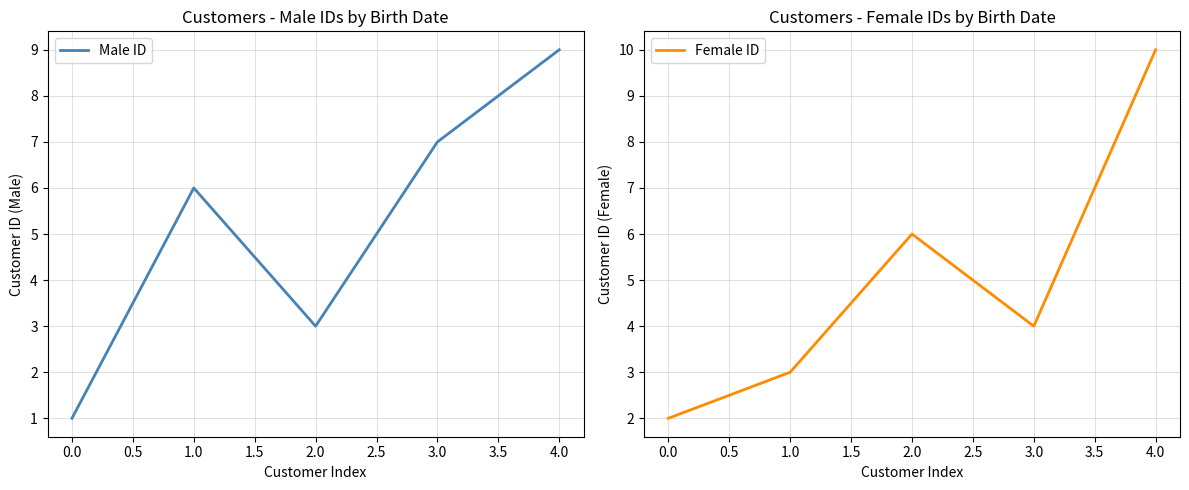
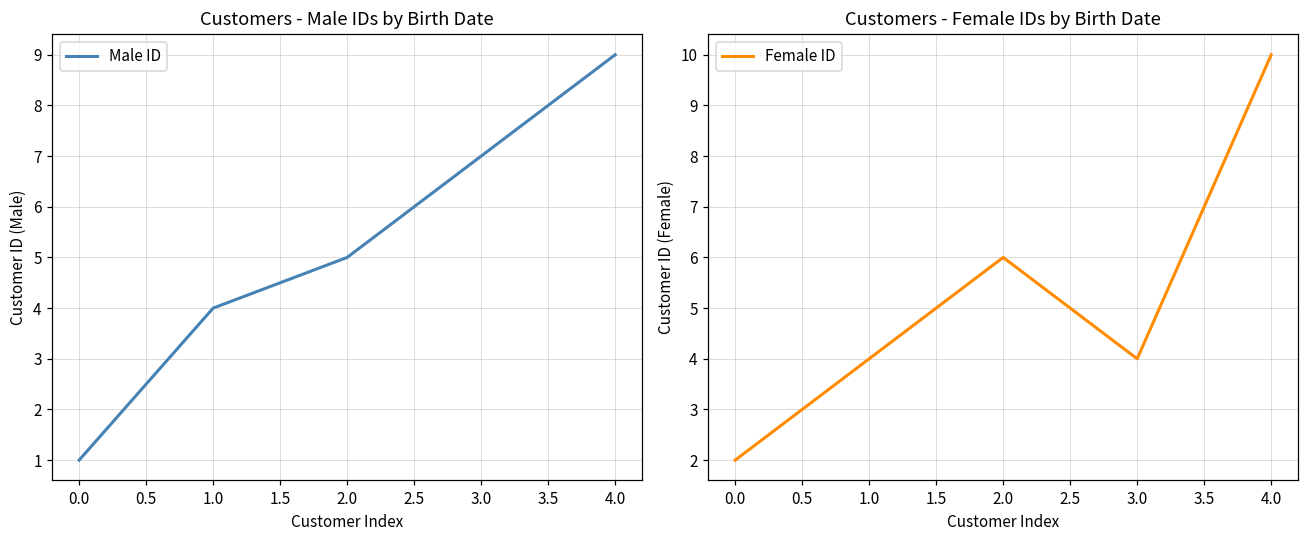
Customers - Male IDs by Birth Date, 1.0: 6 -> 4
Customers - Male IDs by Birth Date, 2.0: 3 -> 5
Customers - Female IDs by Birth Date, 1.0: 3 -> 4
